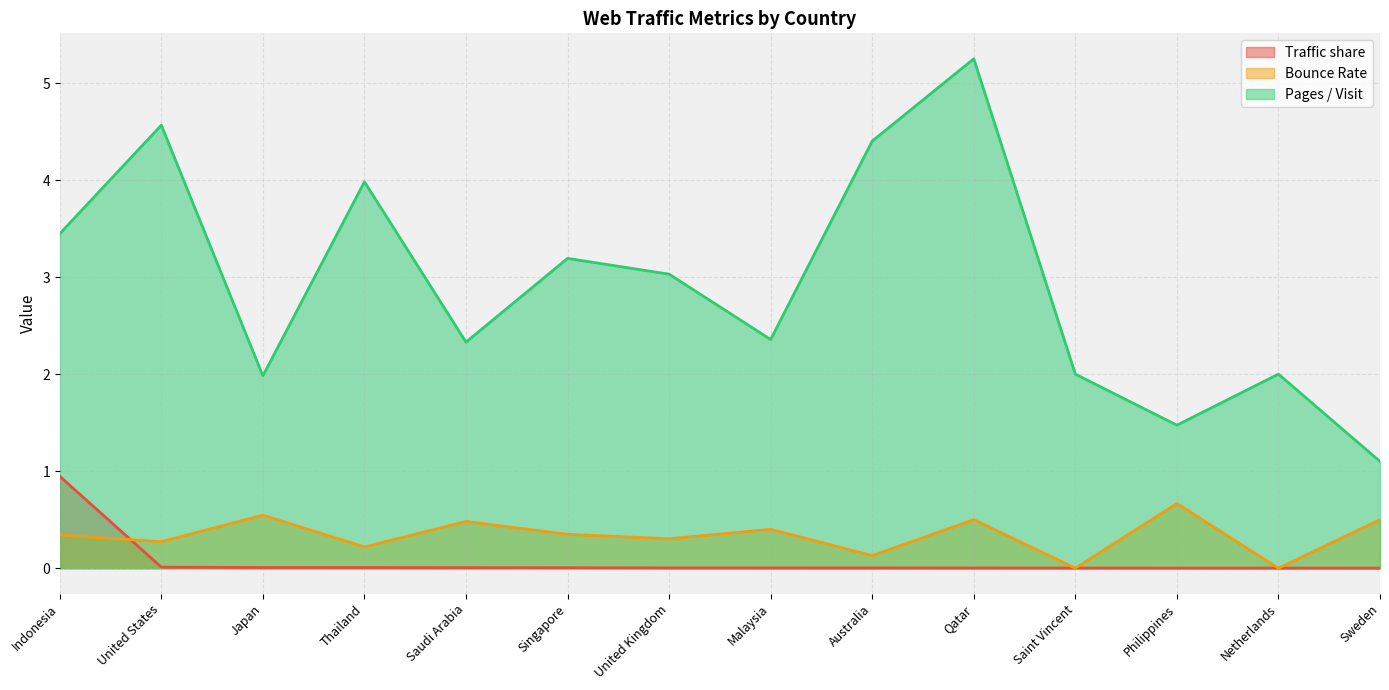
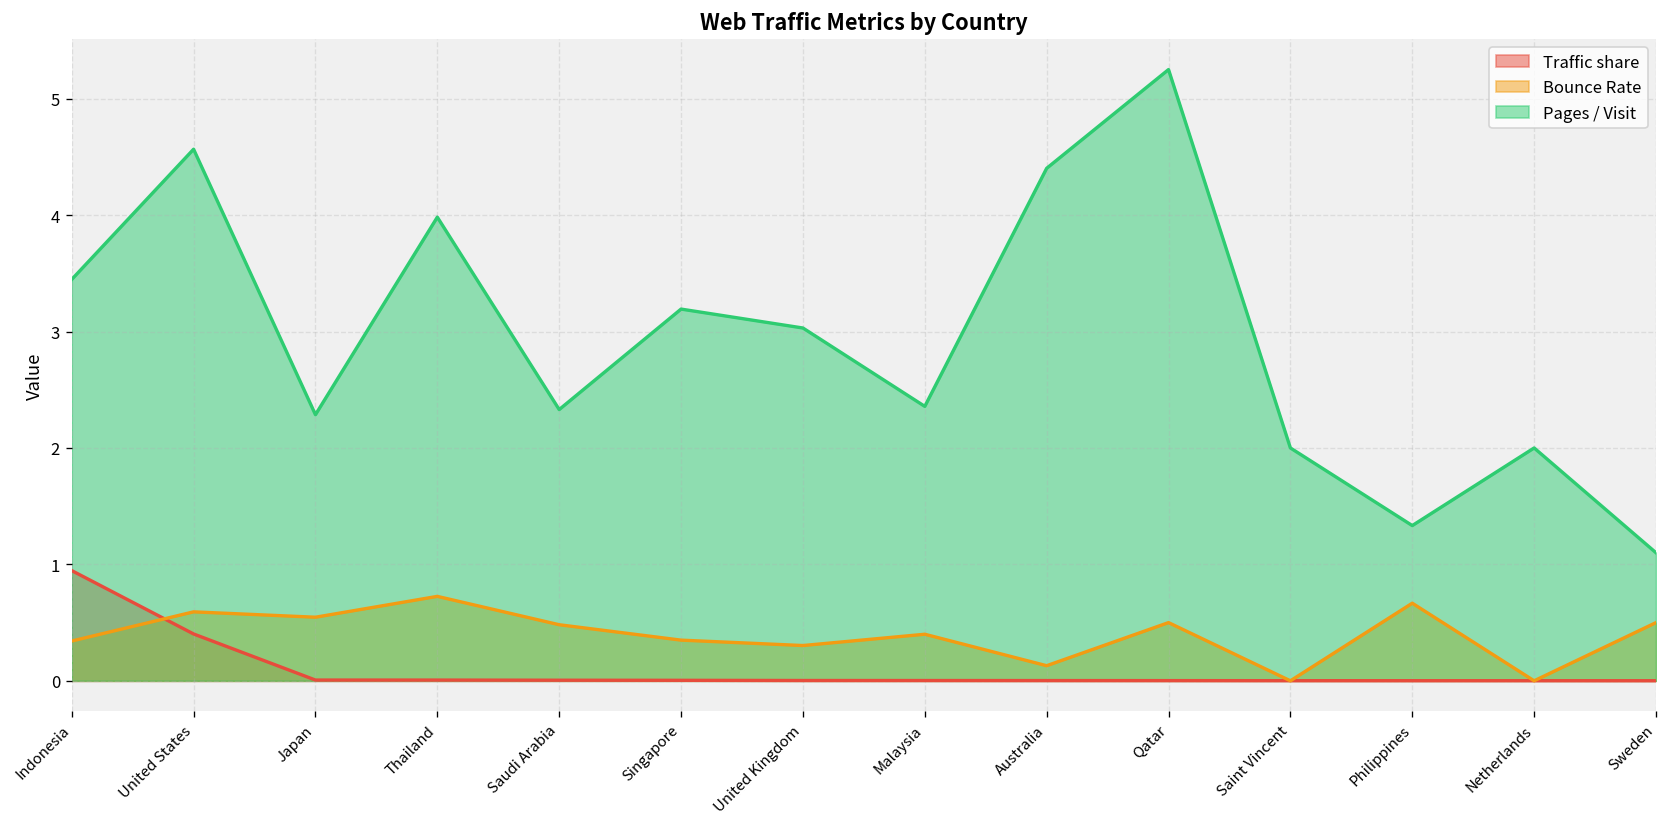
Traffic share, United States: 0.0 -> 0.4
Bounce Rate, United States: 0.3 -> 0.6
Pages / Visit, Japan: 2.0 -> 2.3
Bounce Rate, Thailand: 0.2 -> 0.7
Pages / Visit, Philippines: 1.5 -> 1.3
